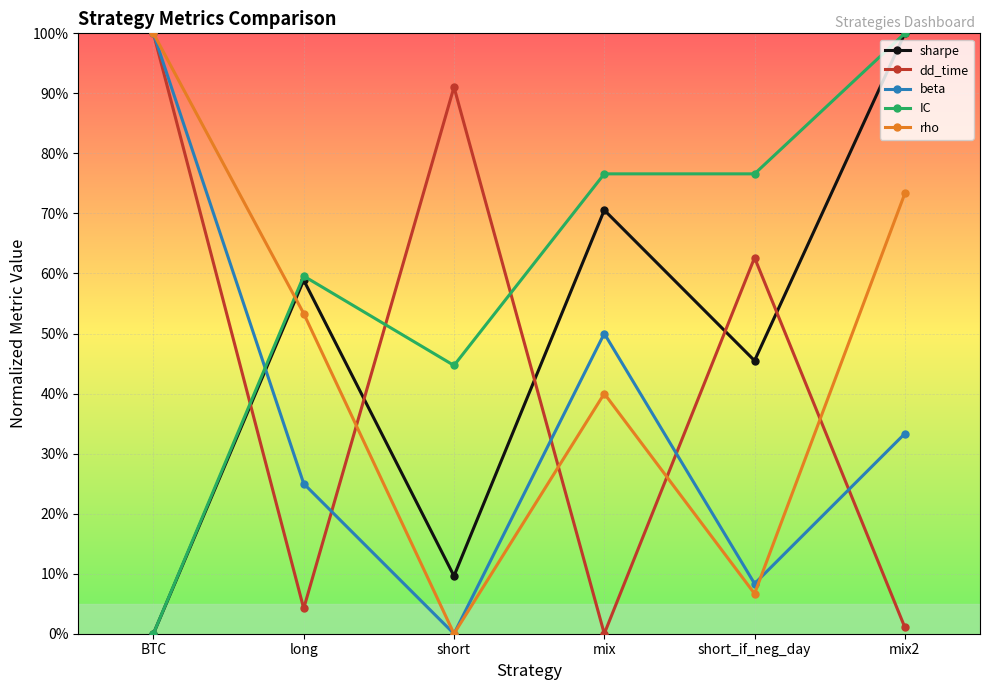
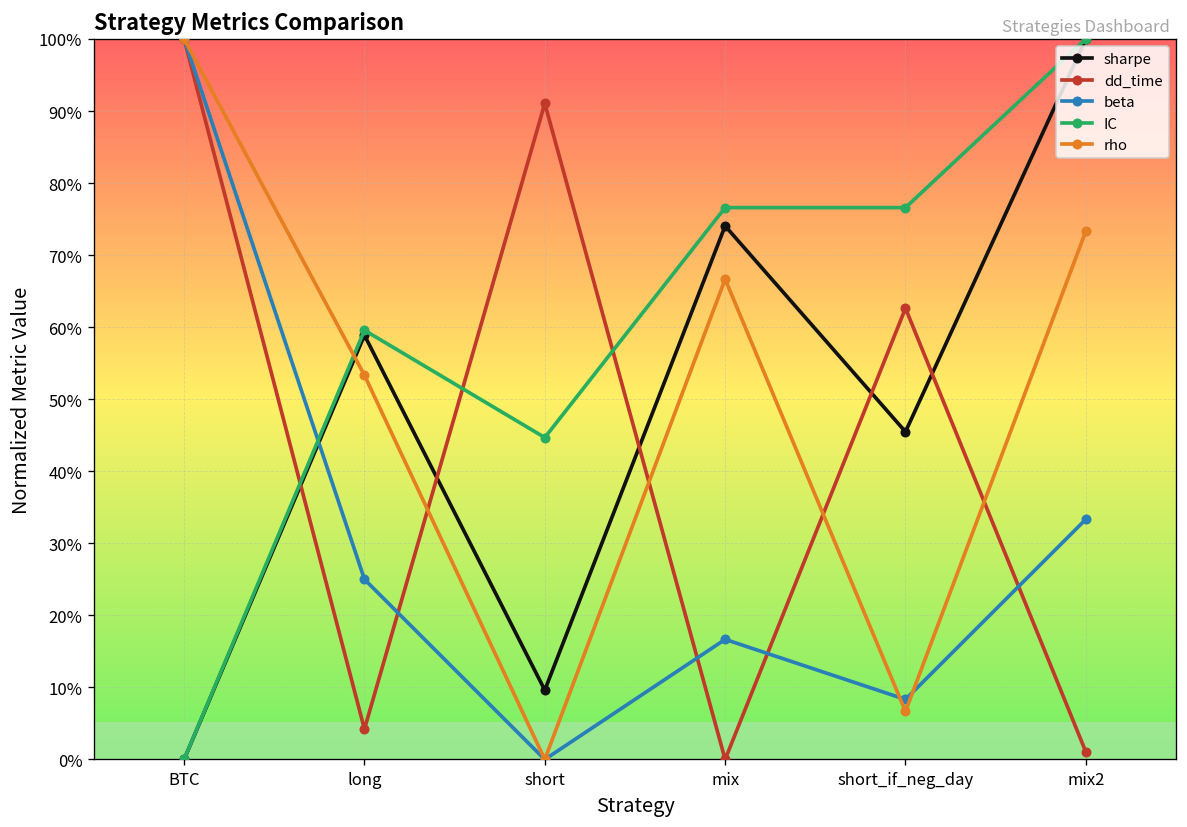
sharpe, mix: 71% -> 74%
beta, mix: 50% -> 17%
rho, mix: 40% -> 67%
